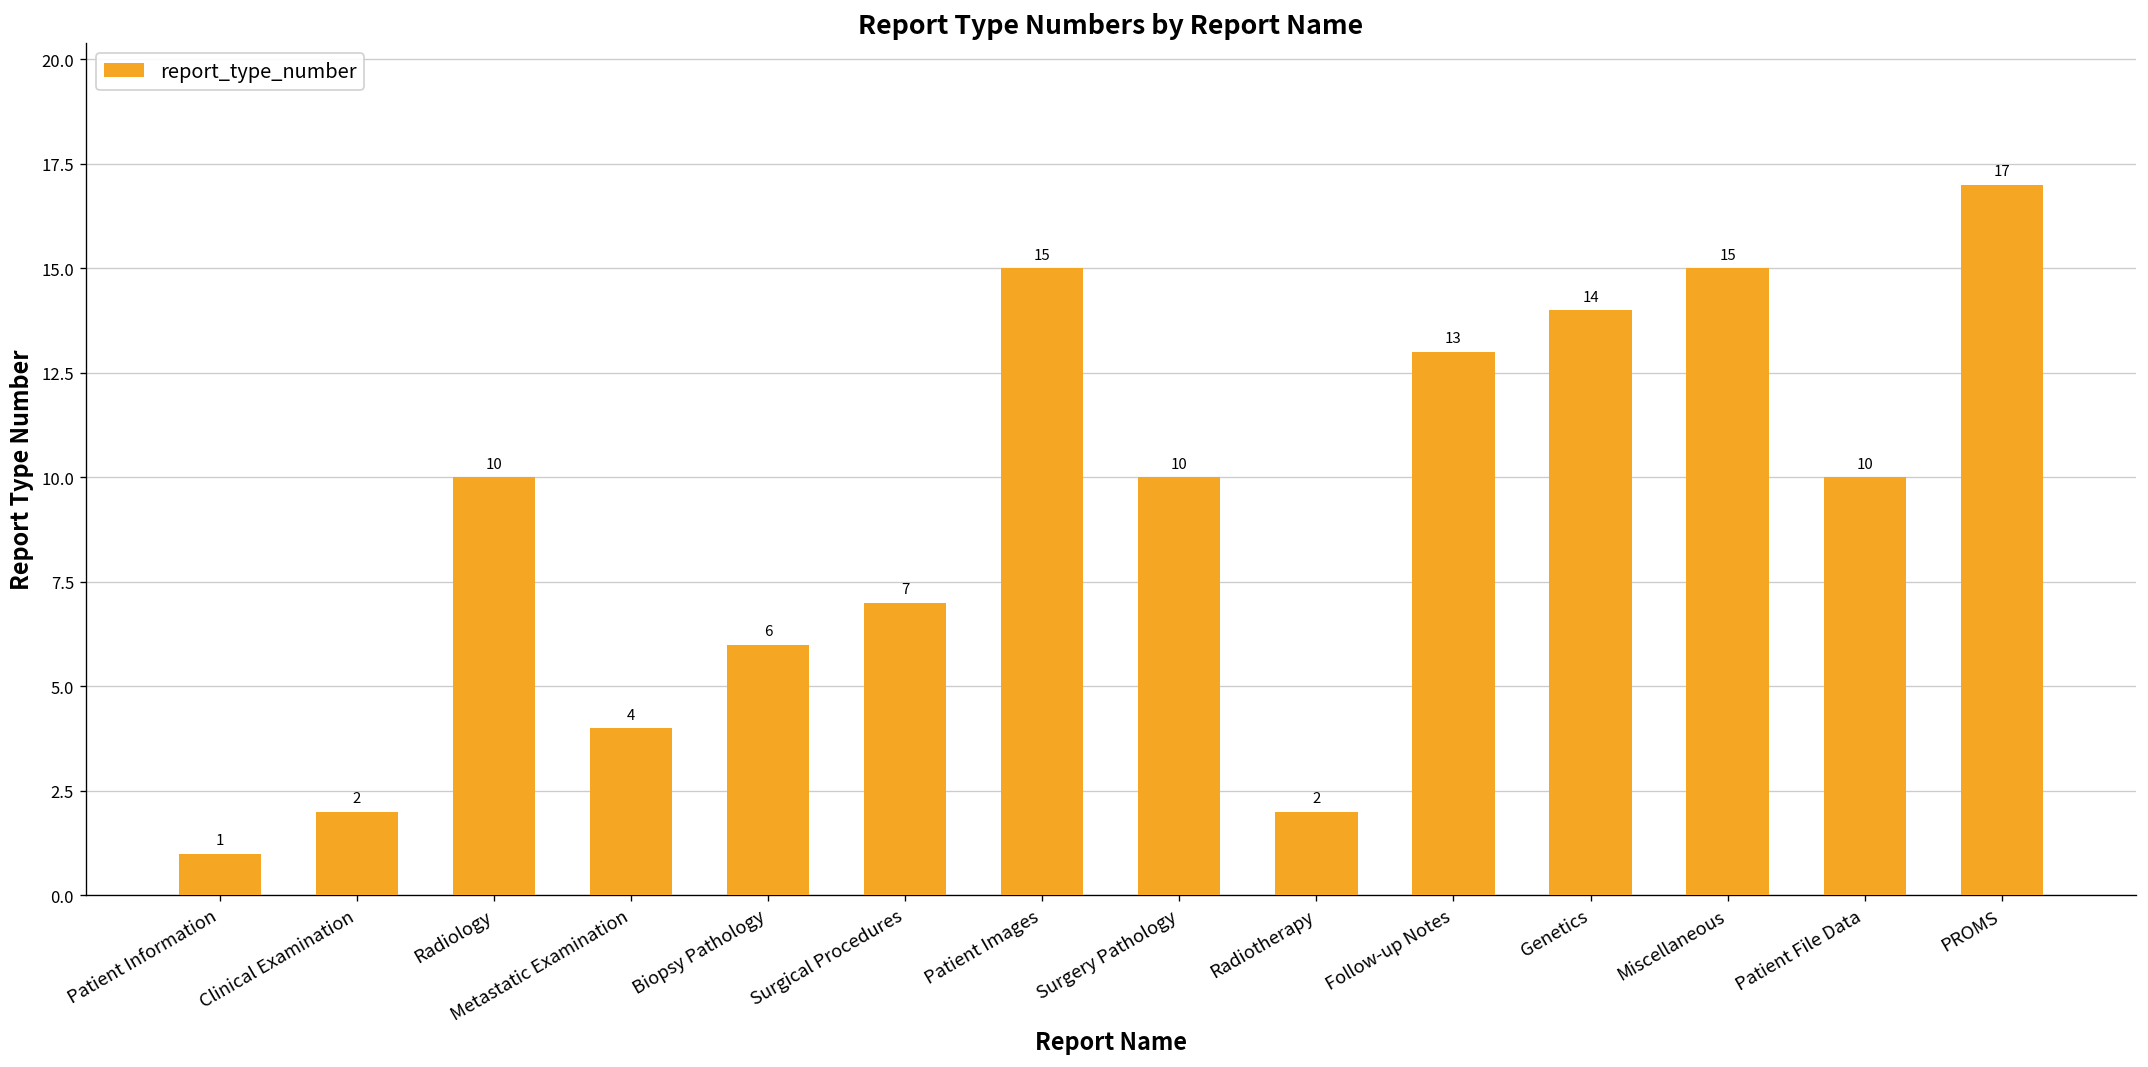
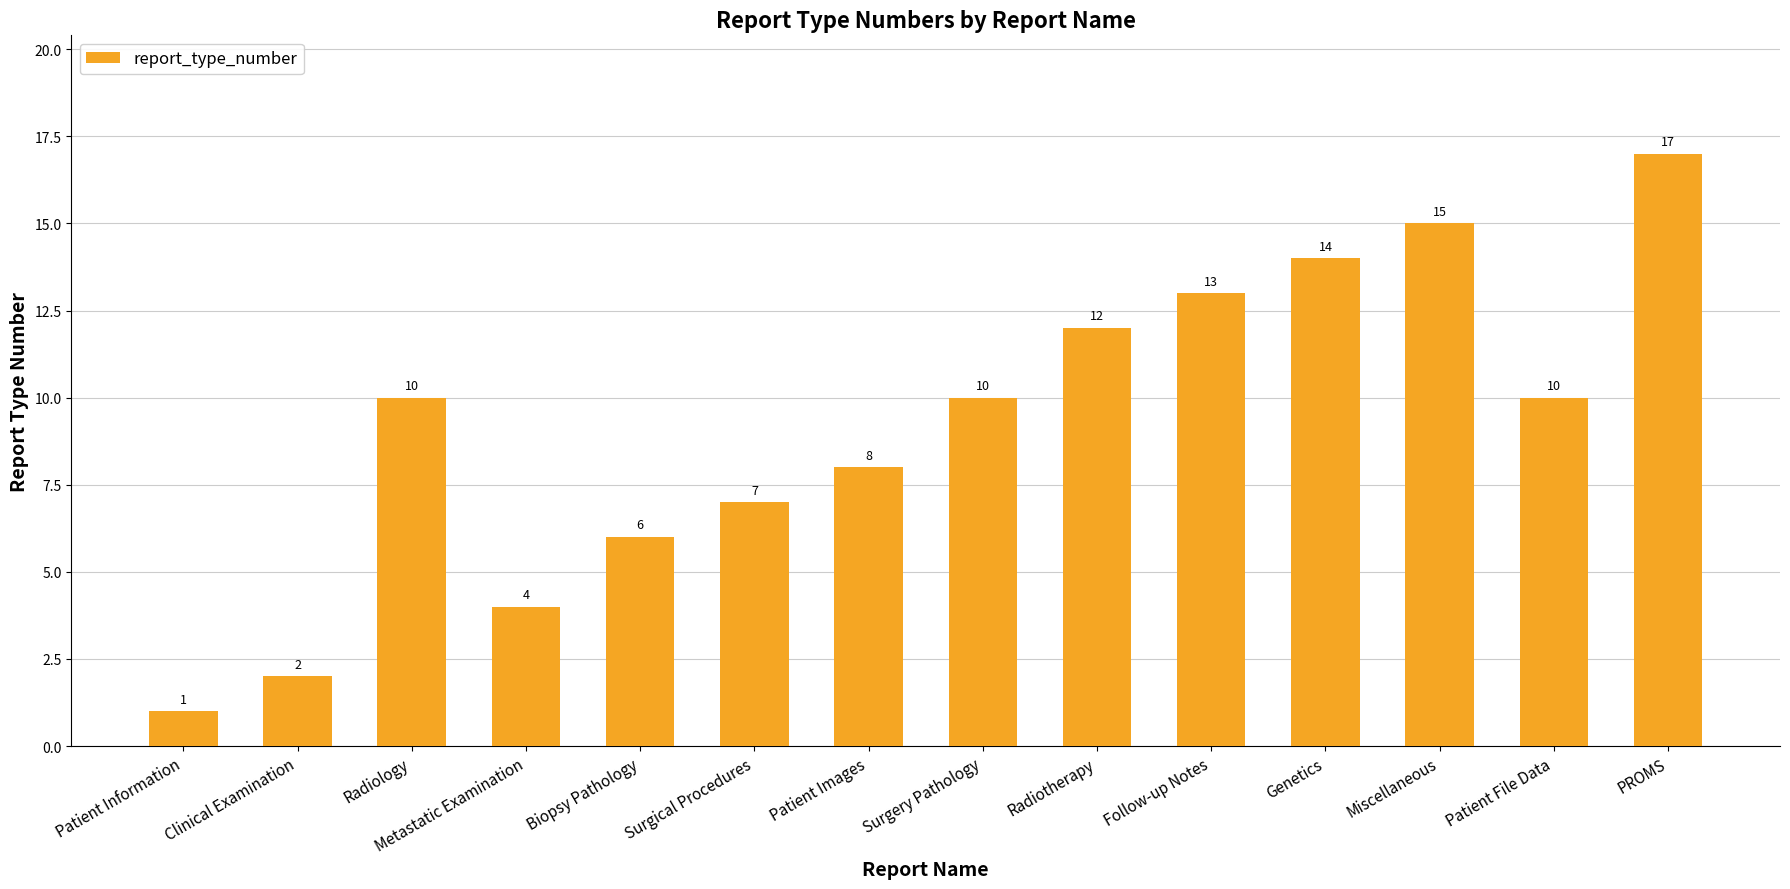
Patient Images: 15 -> 8
Radiotherapy: 2 -> 12
